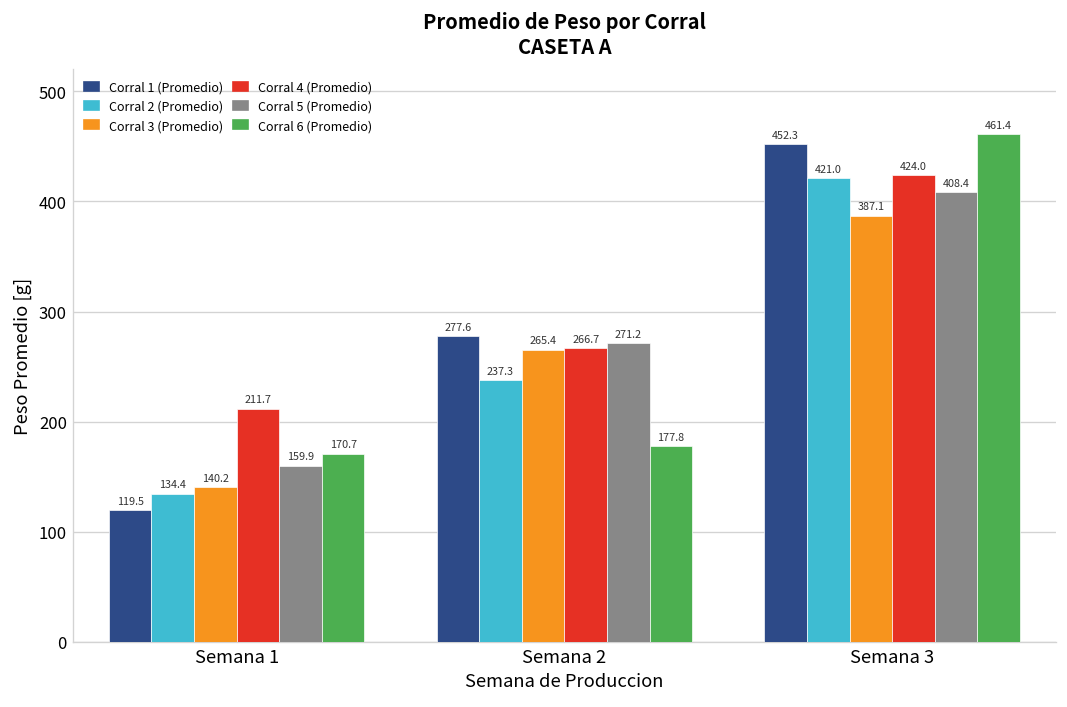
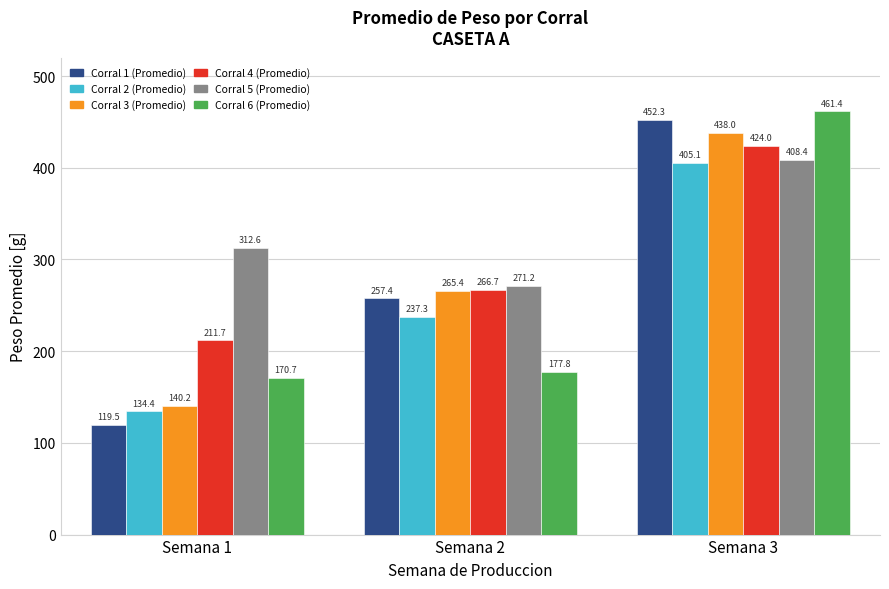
Corral 5 (Promedio), Semana 1: 159.9 -> 312.6
Corral 1 (Promedio), Semana 2: 277.6 -> 257.4
Corral 2 (Promedio), Semana 3: 421.0 -> 405.1
Corral 3 (Promedio), Semana 3: 387.1 -> 438.0
